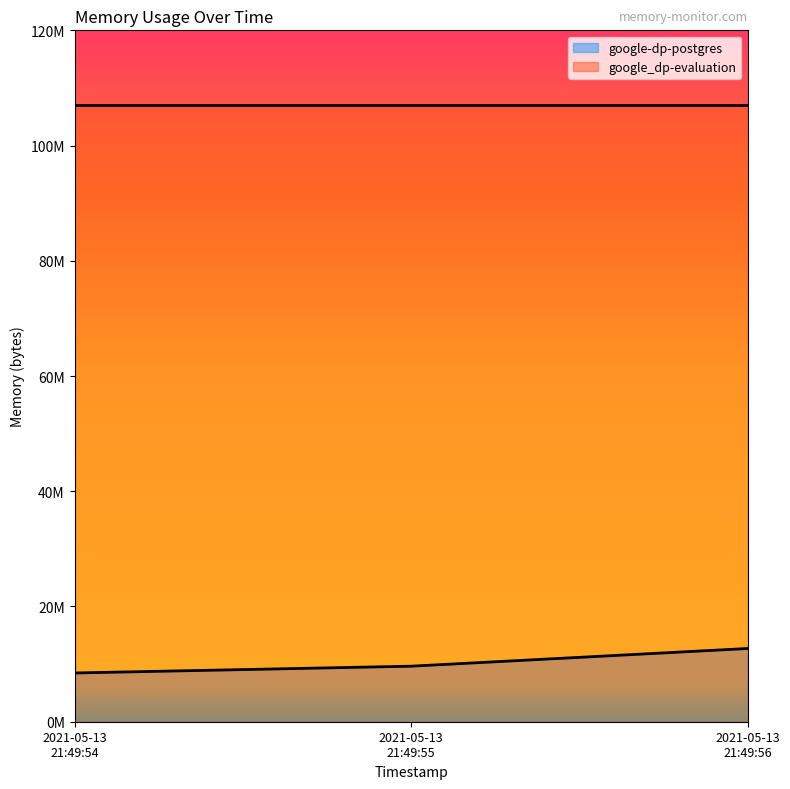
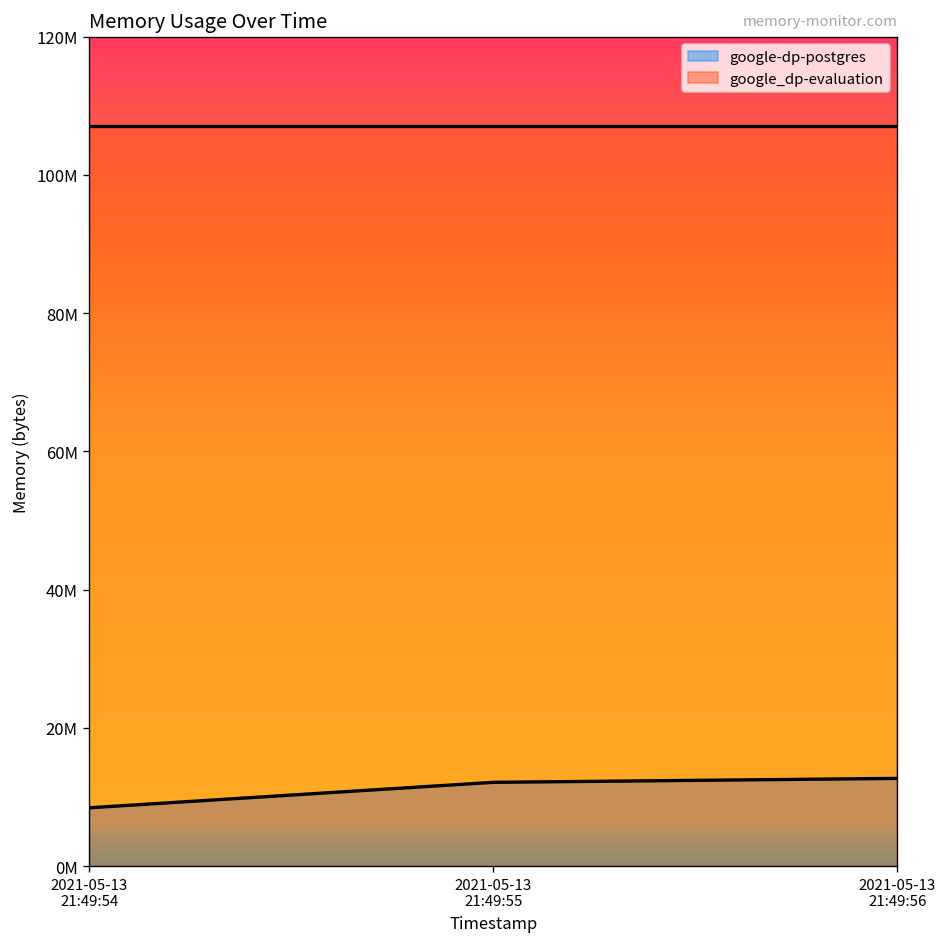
google-dp-postgres, 2021-05-13 21:49:55: 10000000 -> 12000000
